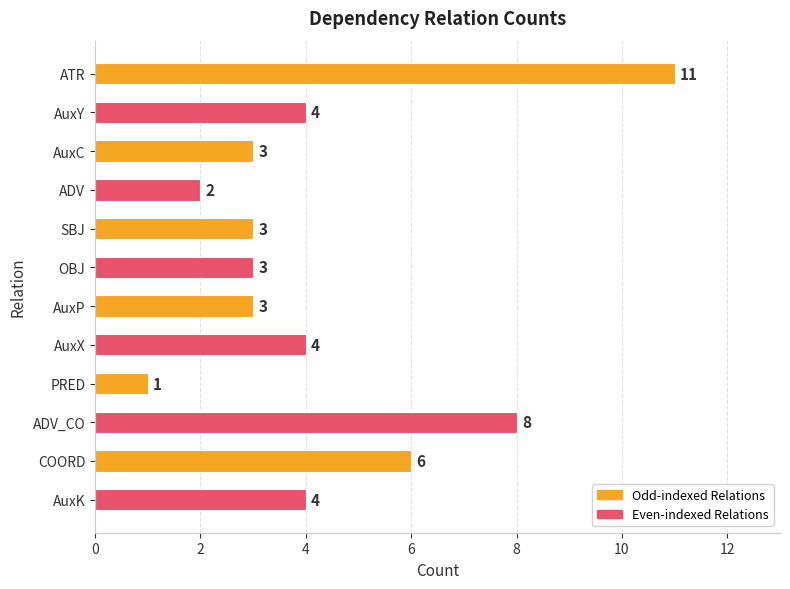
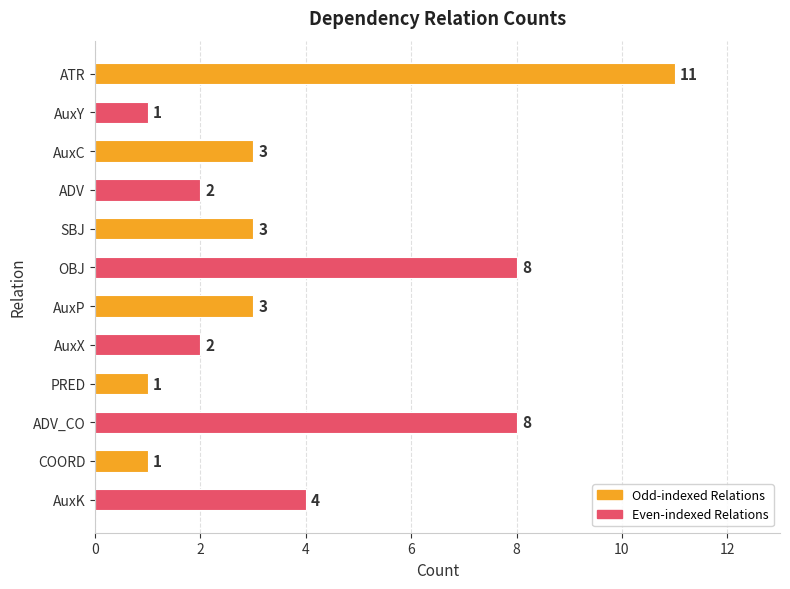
AuxY: 4 -> 1
OBJ: 3 -> 8
AuxX: 4 -> 2
COORD: 6 -> 1
